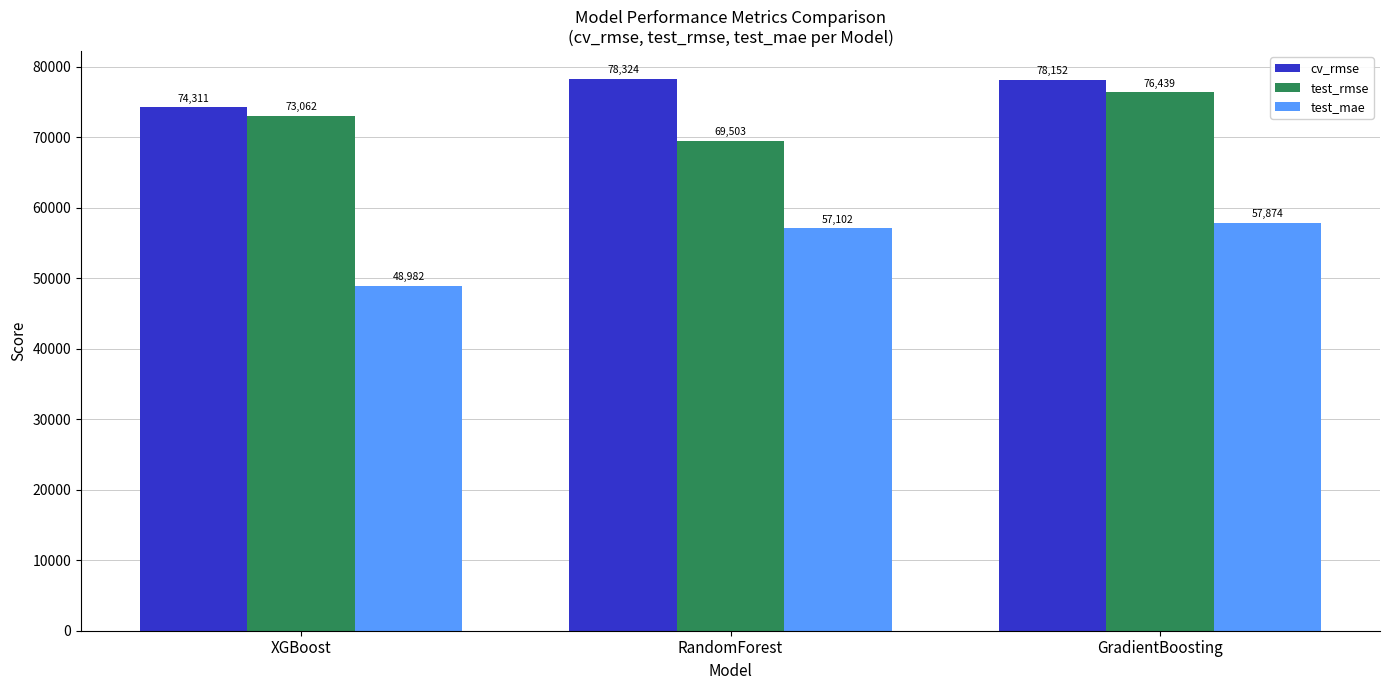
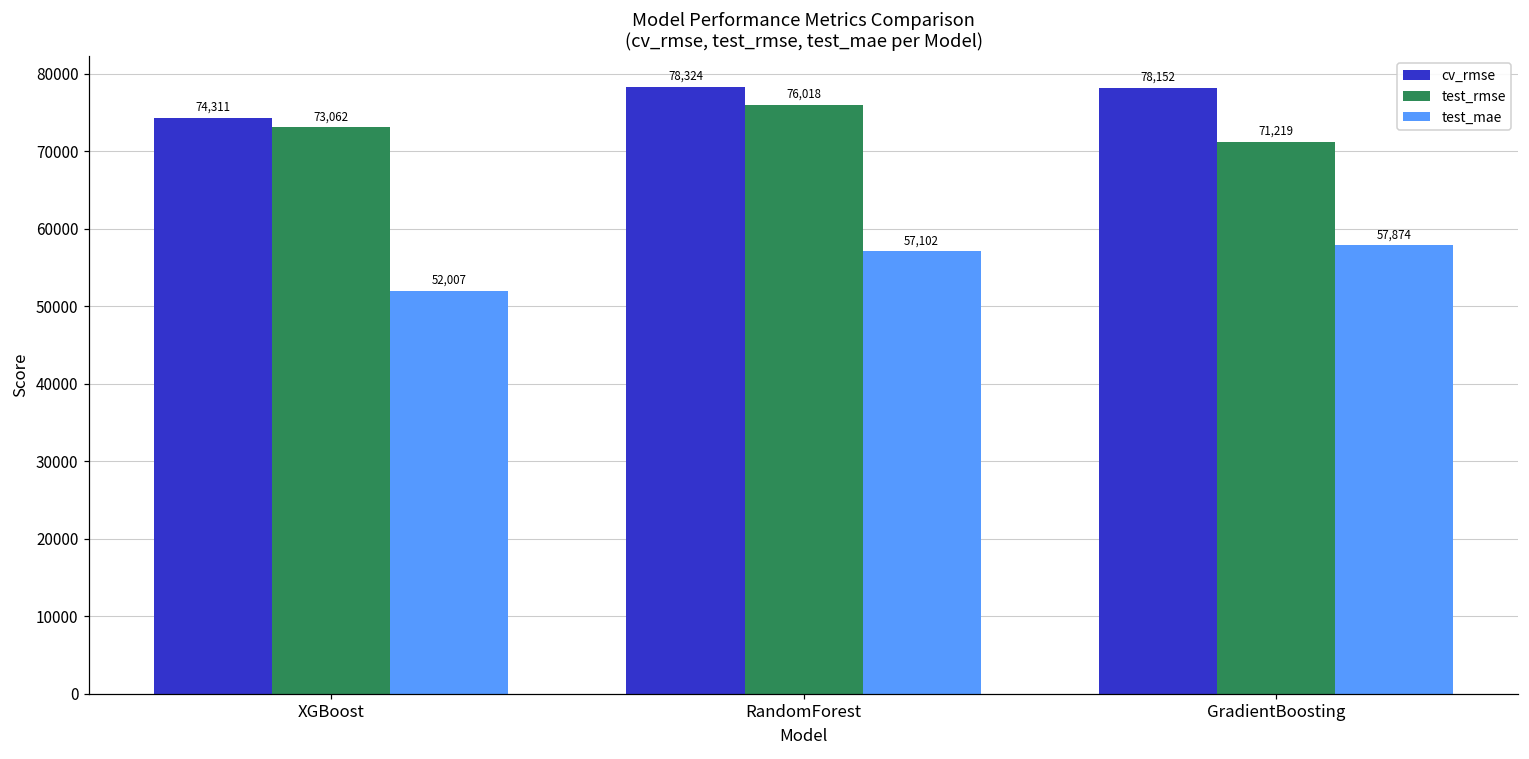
test_mae, XGBoost: 48,982 -> 52,007
test_rmse, RandomForest: 69,503 -> 76,018
test_rmse, GradientBoosting: 76,439 -> 71,219
